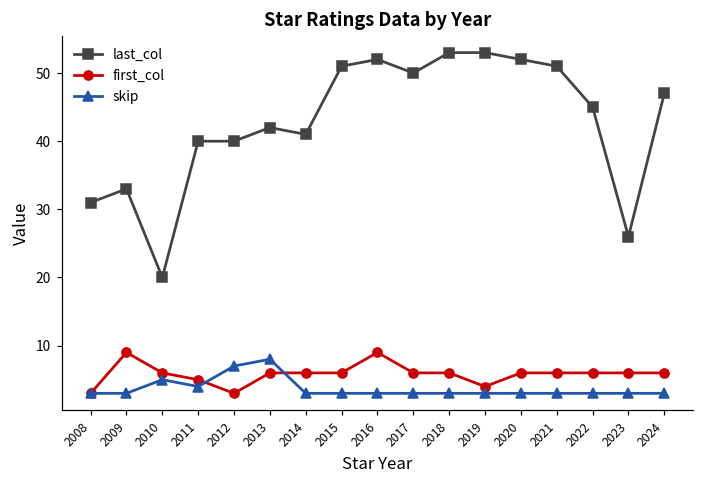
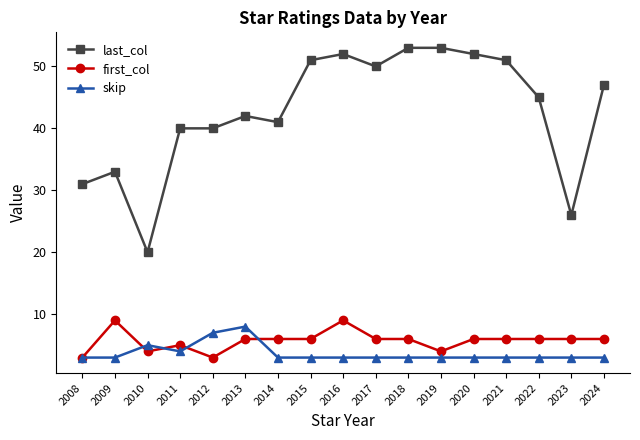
first_col, 2010: 6 -> 4
